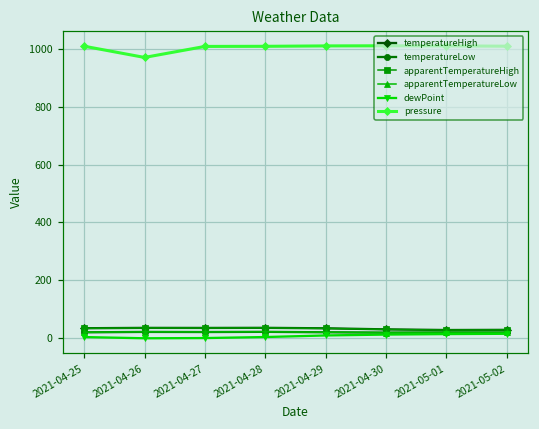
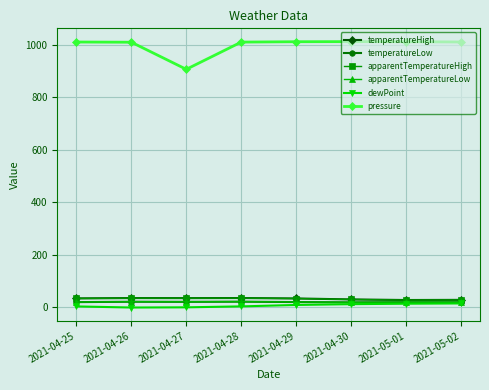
pressure, 2021-04-26: 970 -> 1010
pressure, 2021-04-27: 1010 -> 910
